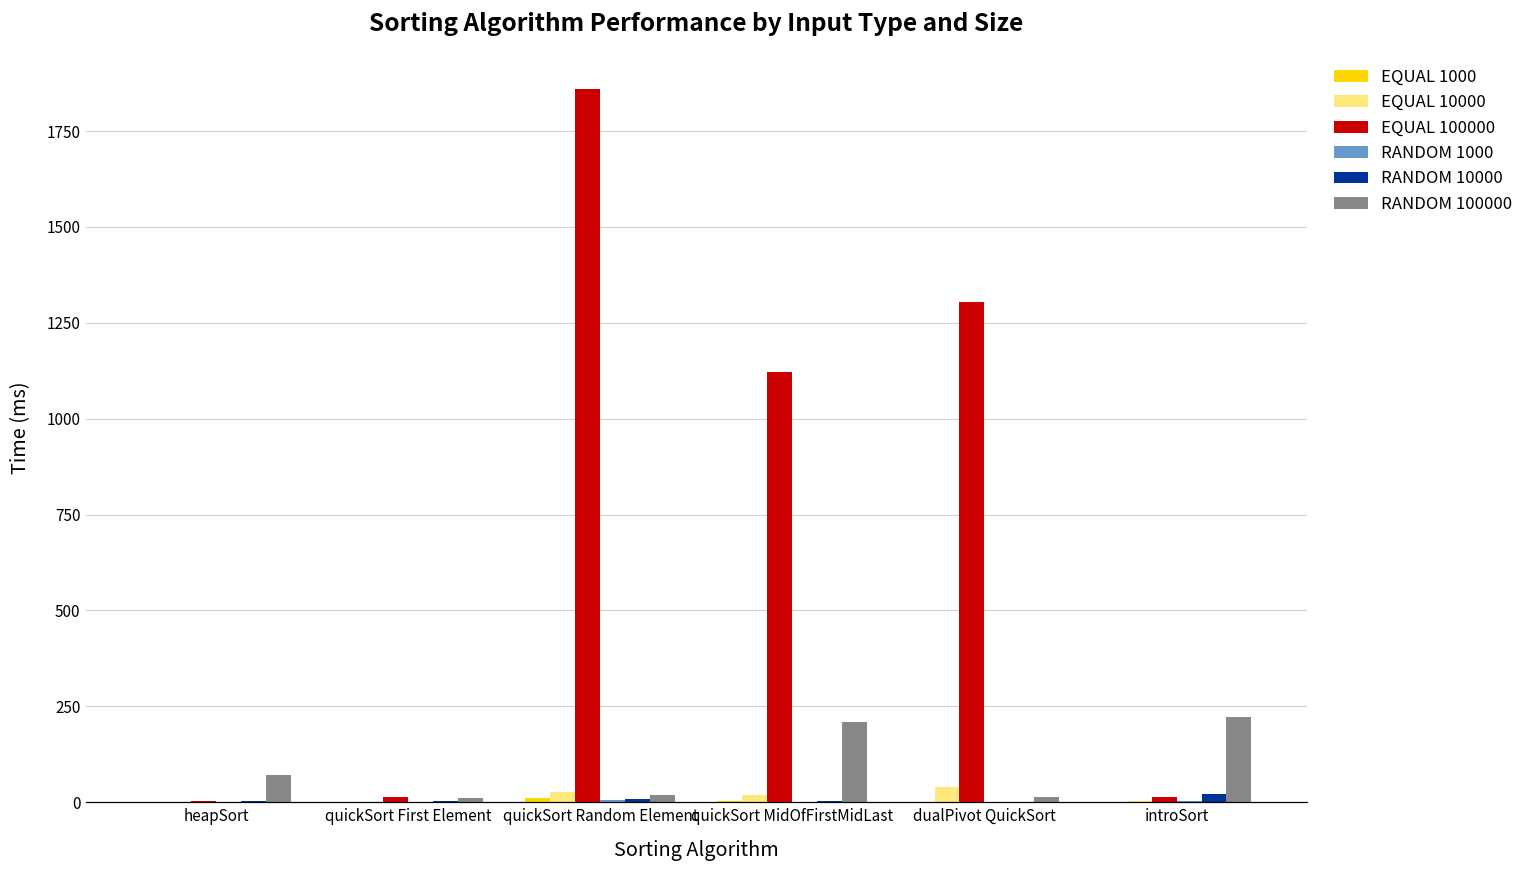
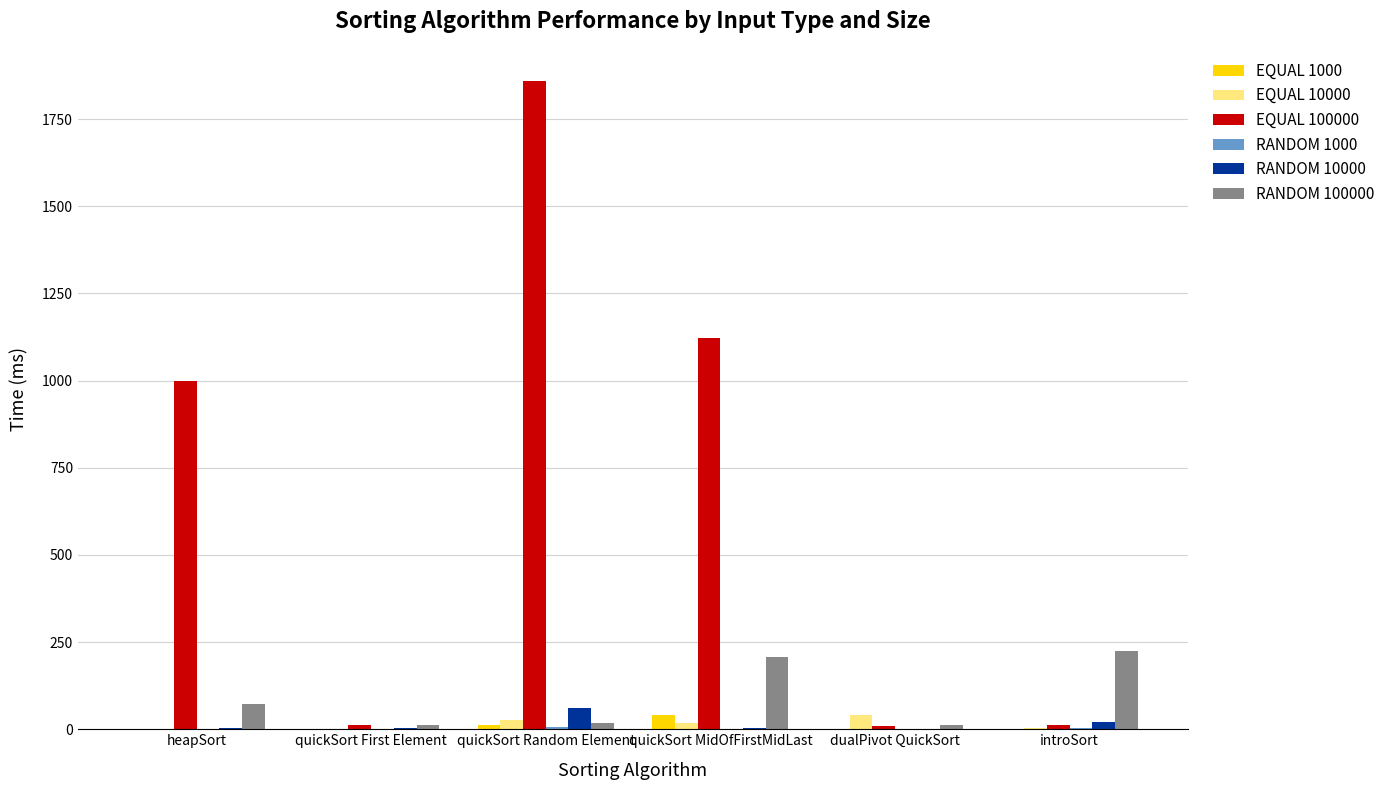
EQUAL 100000, heapSort: 0 -> 1000
RANDOM 10000, quickSort Random Element: 10 -> 60
EQUAL 1000, quickSort MidOfFirstMidLast: 0 -> 40
EQUAL 100000, dualPivot QuickSort: 1300 -> 10
